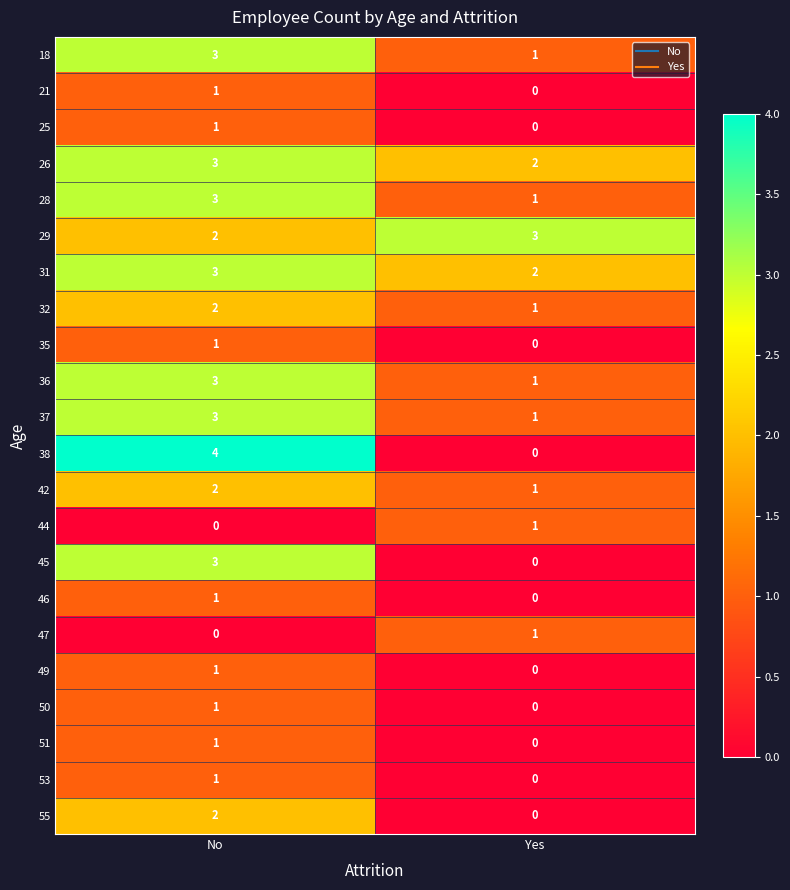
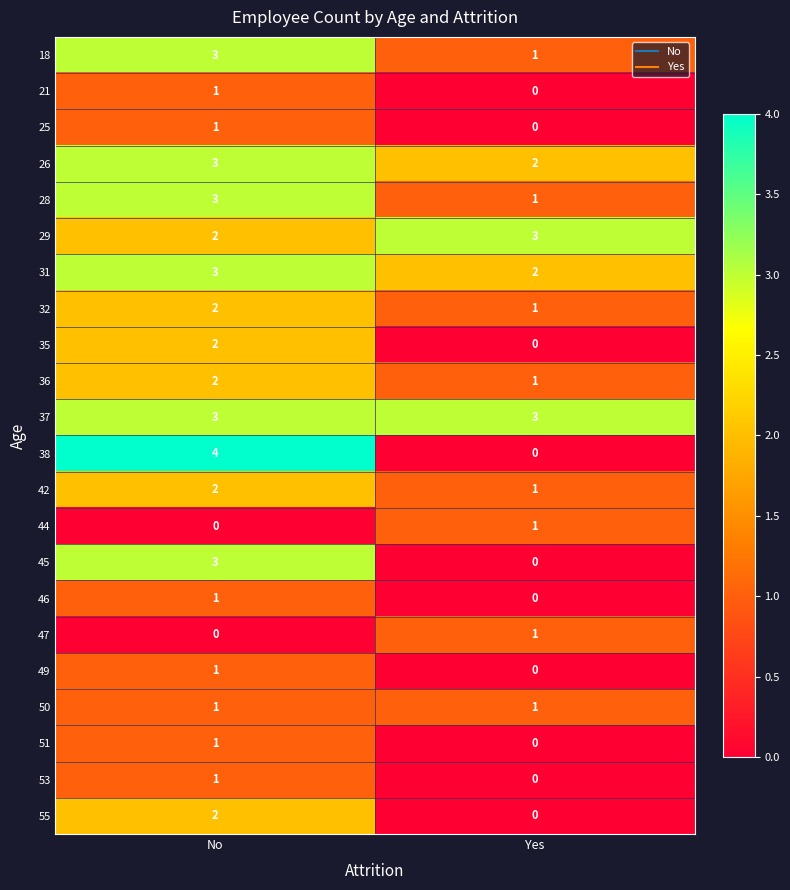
35, No: 1 -> 2
36, No: 3 -> 2
37, Yes: 1 -> 3
50, Yes: 0 -> 1
